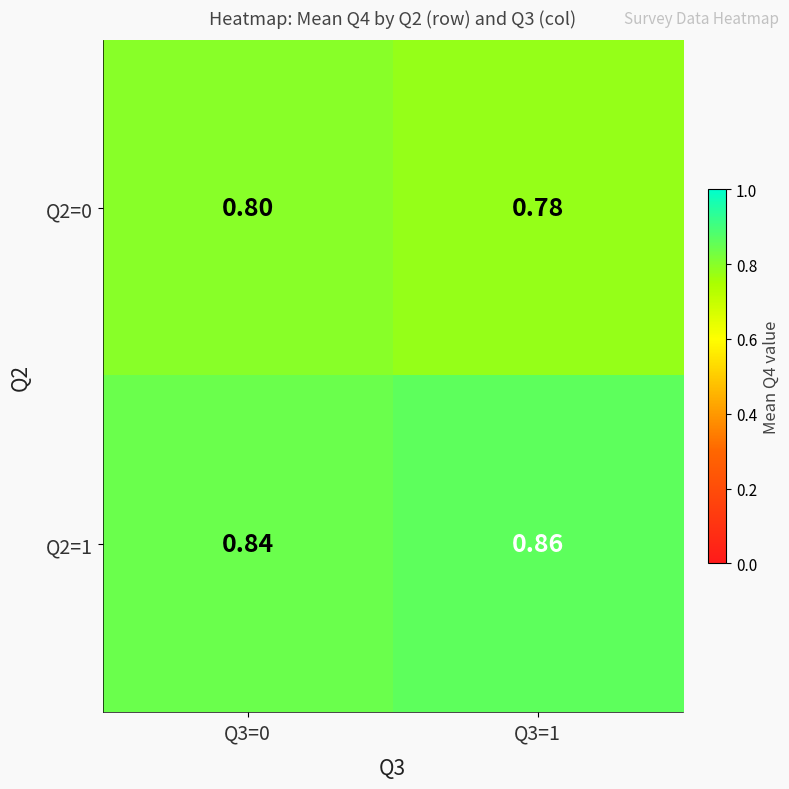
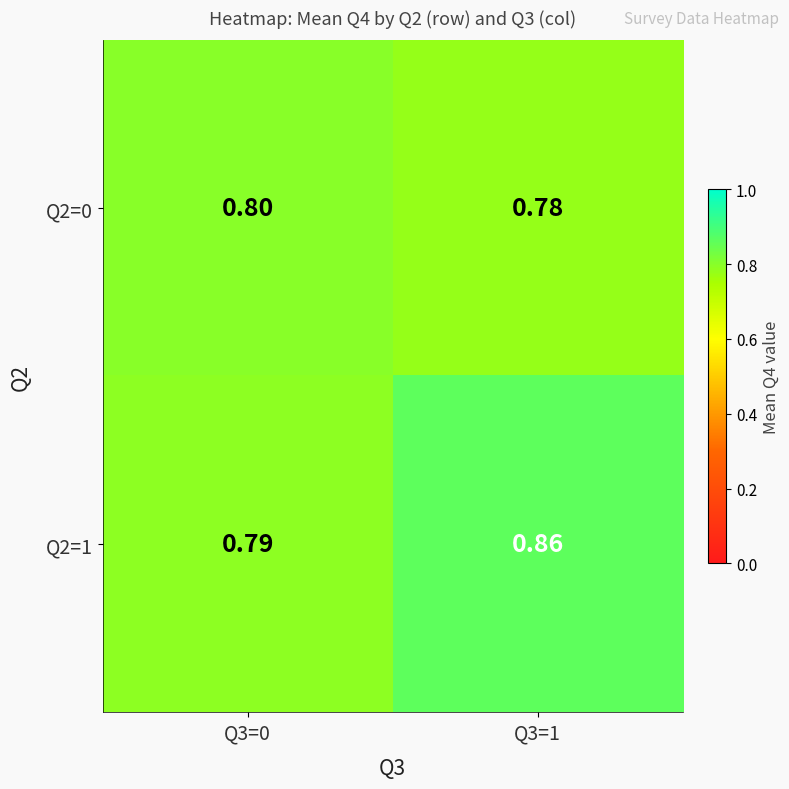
Q2=1, Q3=0: 0.84 -> 0.79
